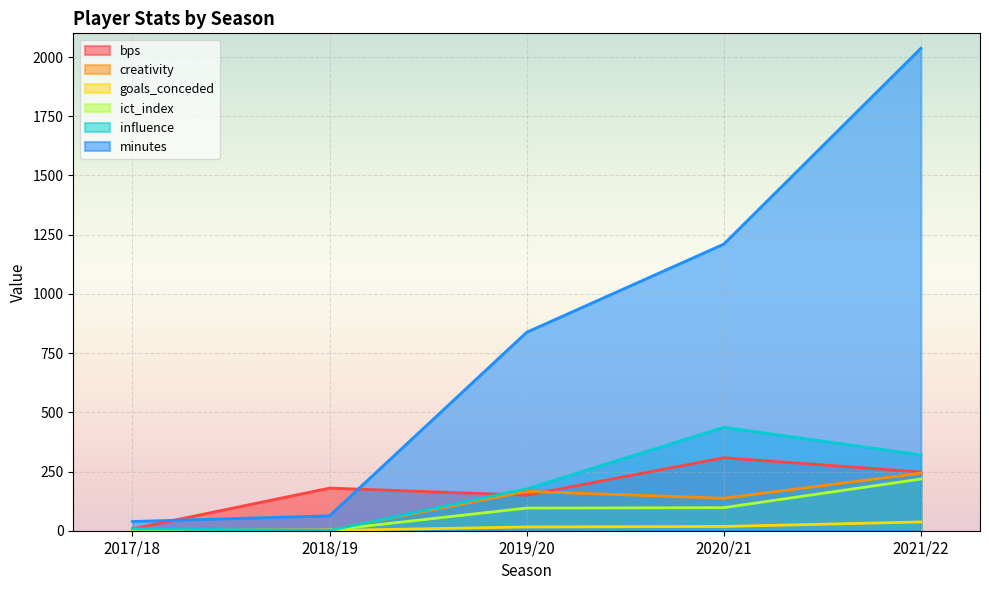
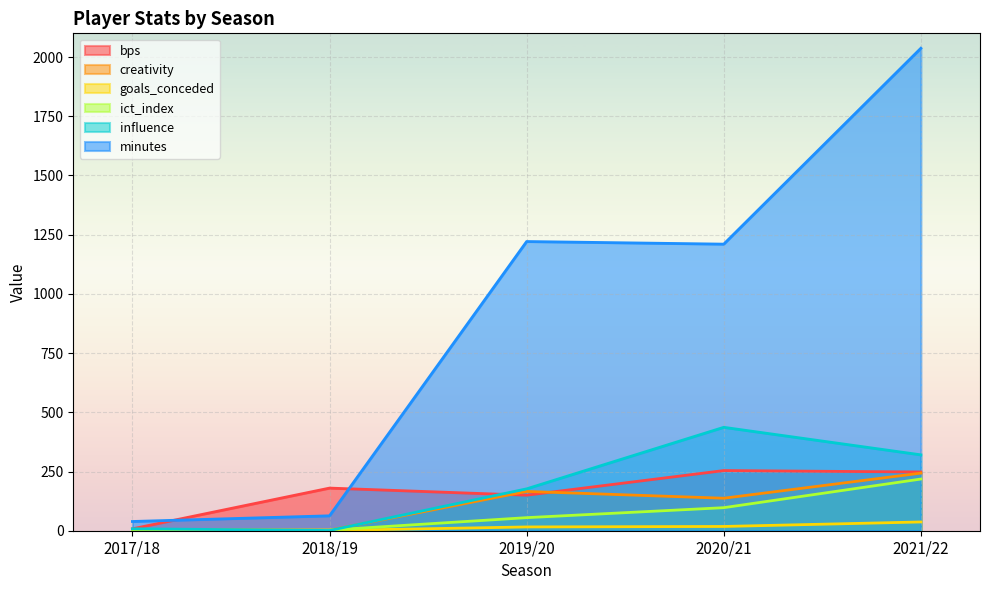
ict_index, 2019/20: 100 -> 60
minutes, 2019/20: 840 -> 1220
bps, 2020/21: 310 -> 250
